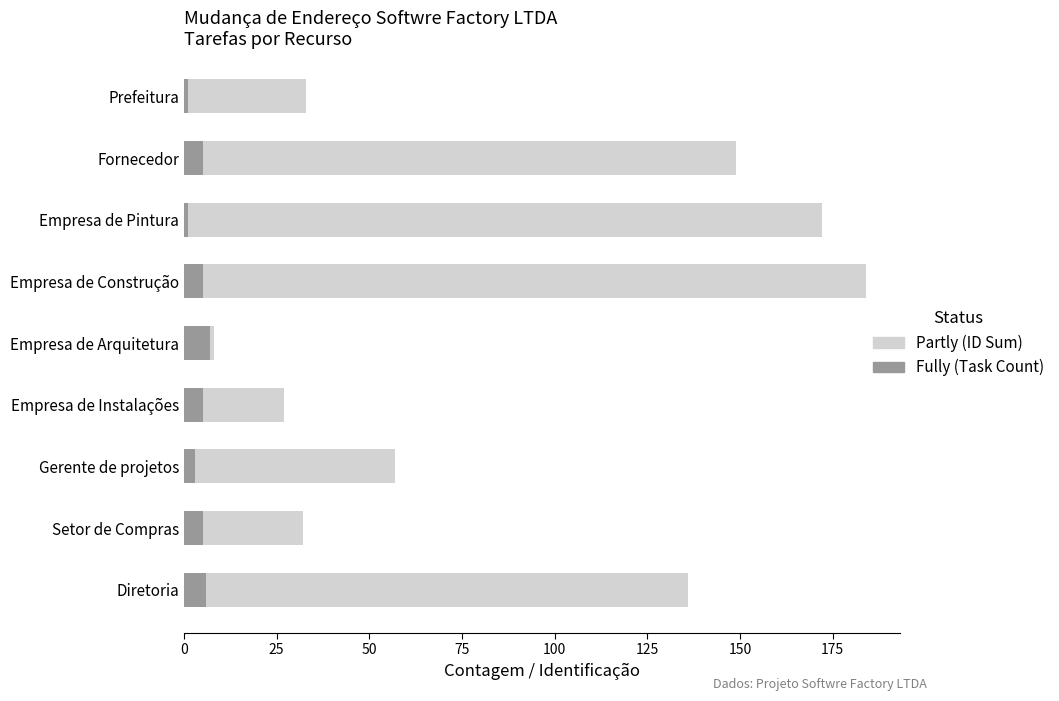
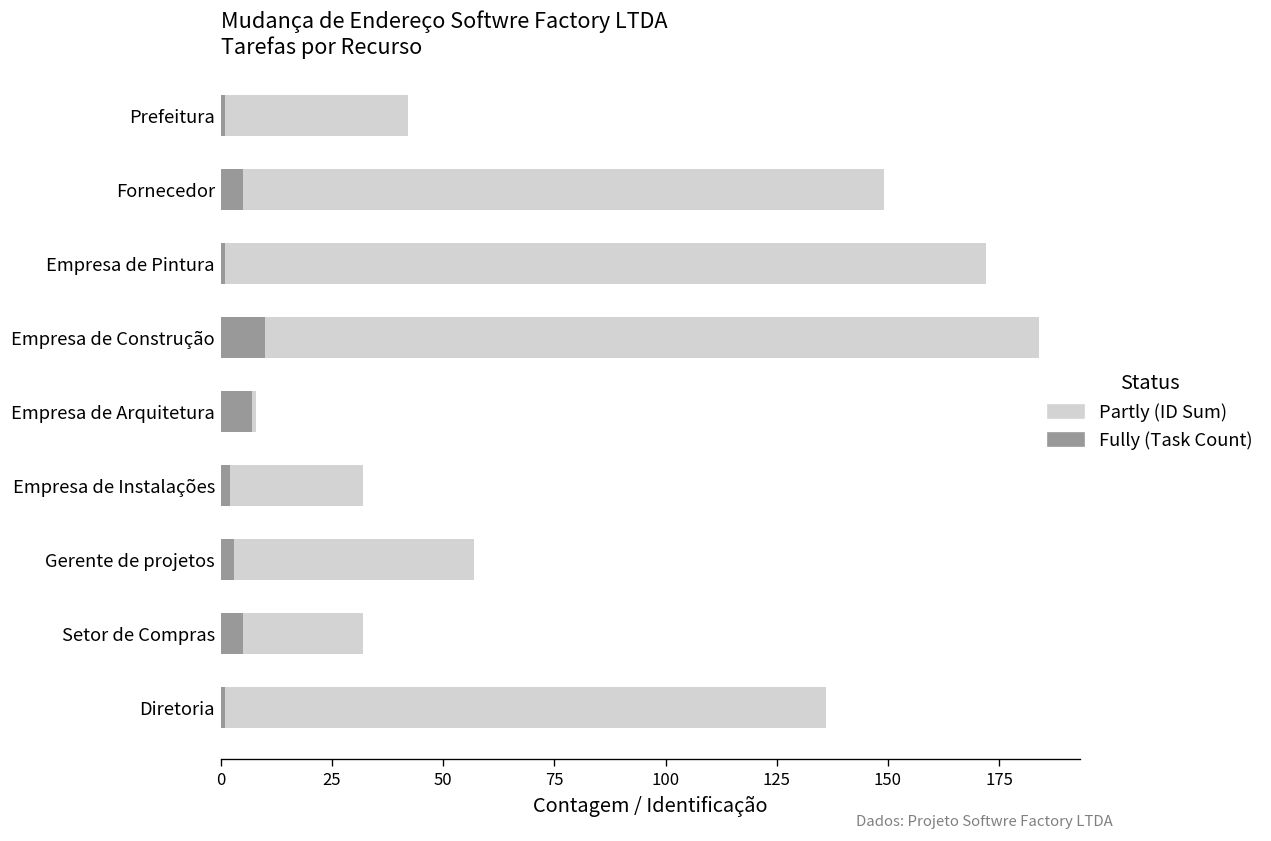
Partly (ID Sum), Prefeitura: 33 -> 42
Fully (Task Count), Empresa de Construção: 5 -> 10
Partly (ID Sum), Empresa de Instalações: 27 -> 32
Fully (Task Count), Empresa de Instalações: 5 -> 2
Fully (Task Count), Diretoria: 6 -> 1
